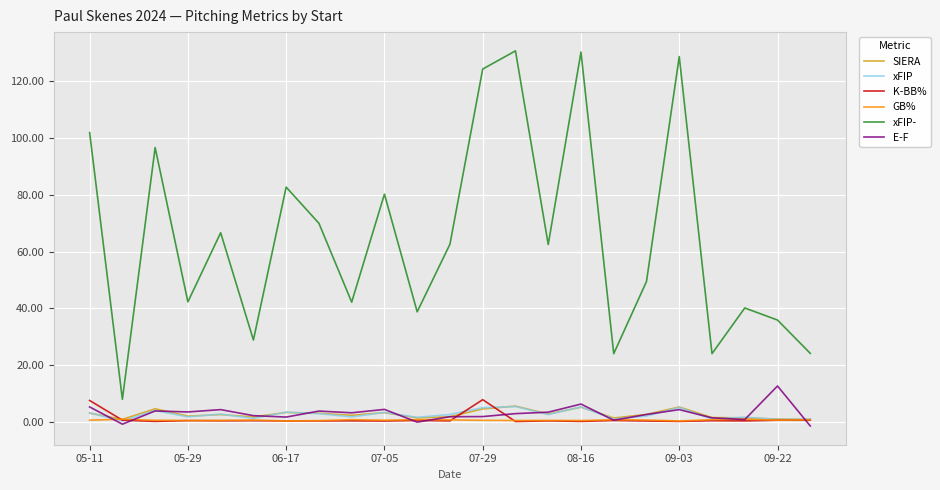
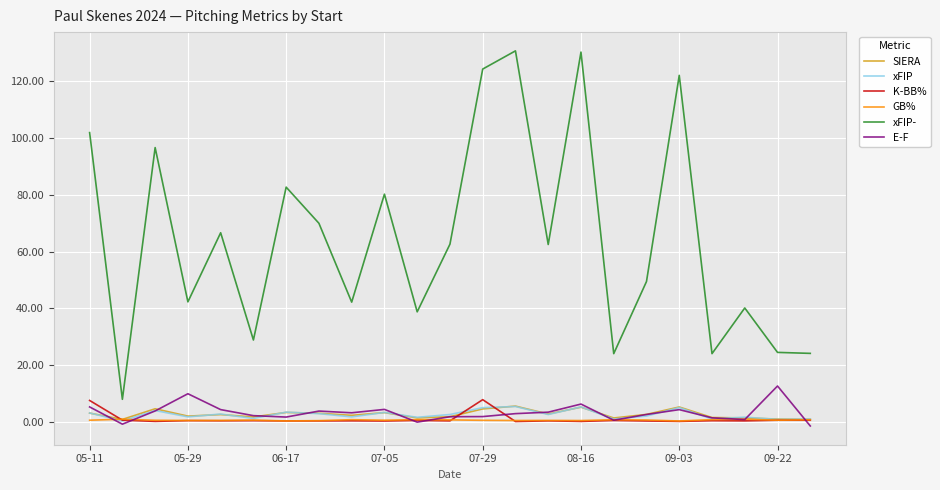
E-F, 05-29: 3 -> 10
xFIP-, 09-03: 129 -> 122
xFIP-, 09-22: 36 -> 24
